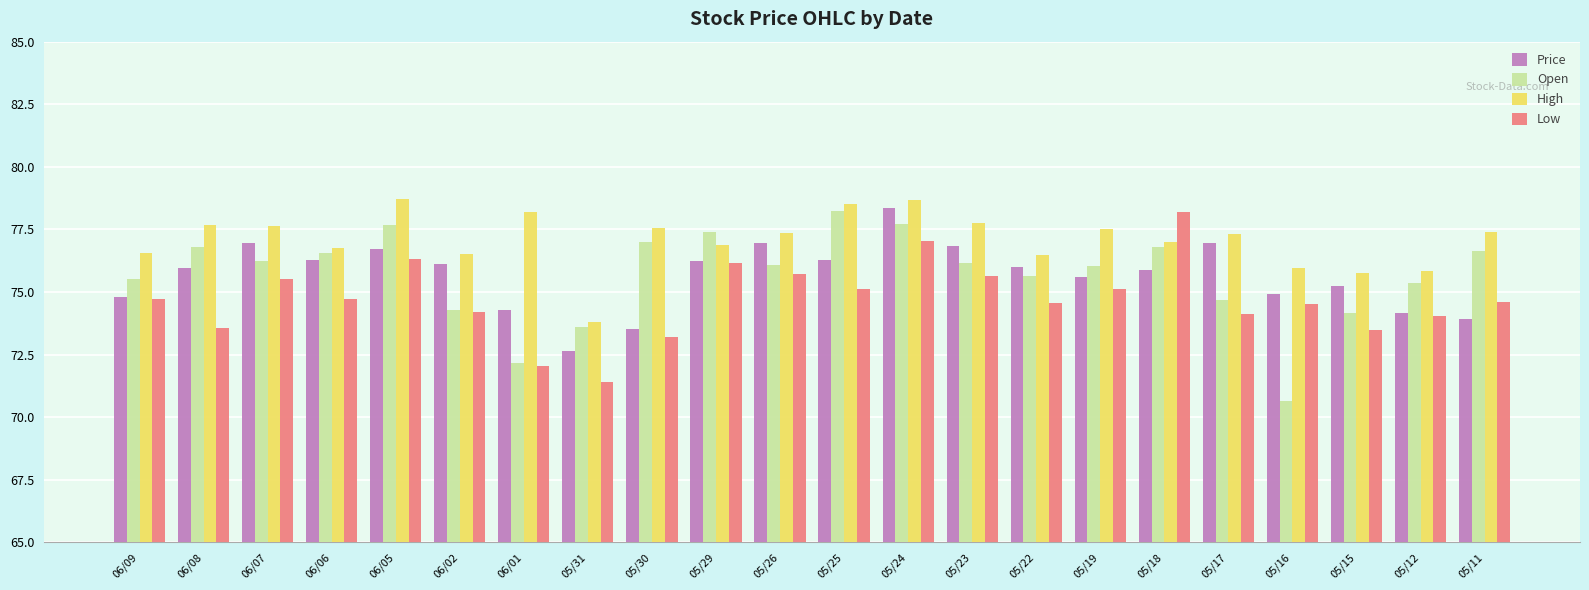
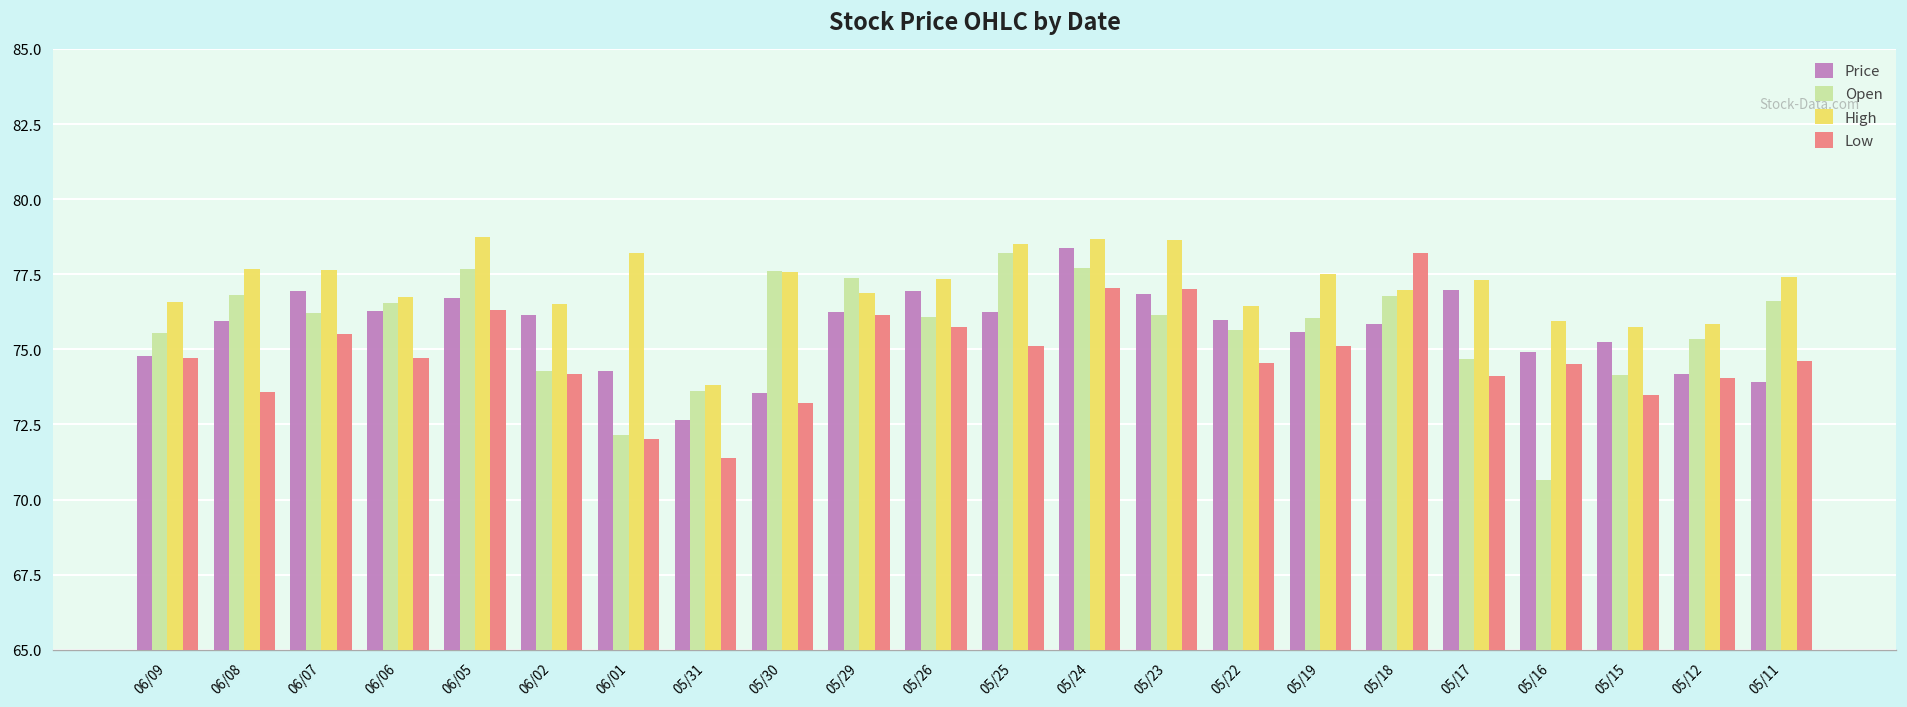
Open, 05/30: 77.0 -> 77.6
High, 05/23: 77.7 -> 78.6
Low, 05/23: 75.7 -> 77.0
